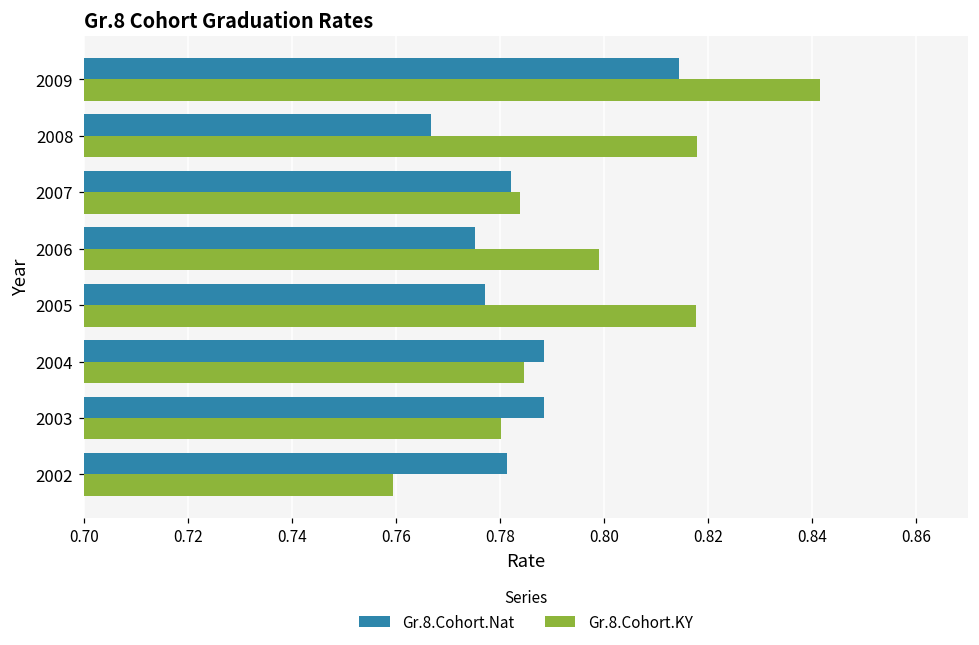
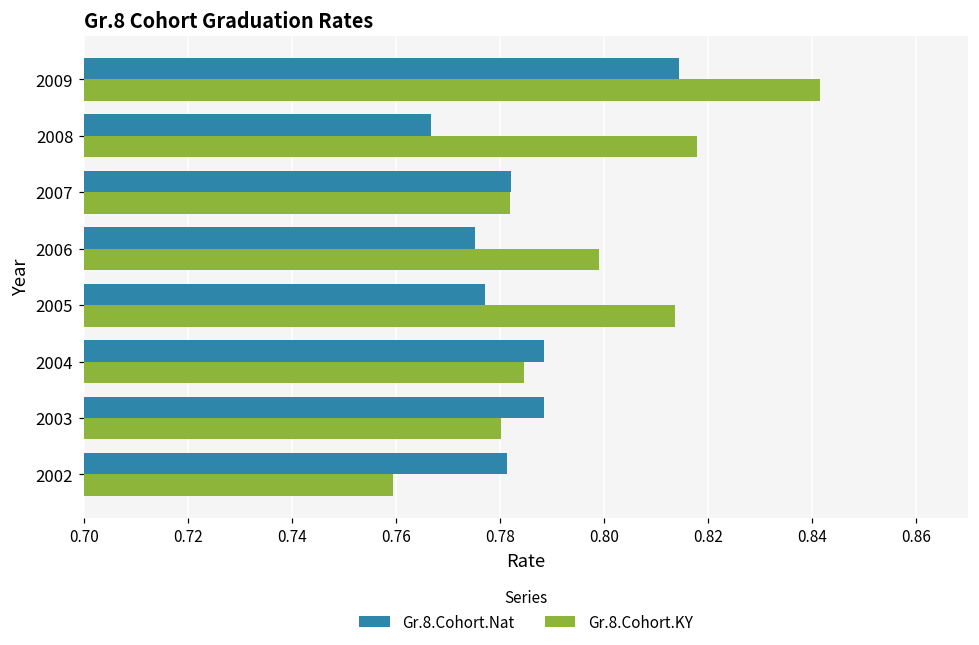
Gr.8.Cohort.KY, 2007: 0.784 -> 0.782
Gr.8.Cohort.KY, 2005: 0.818 -> 0.814
